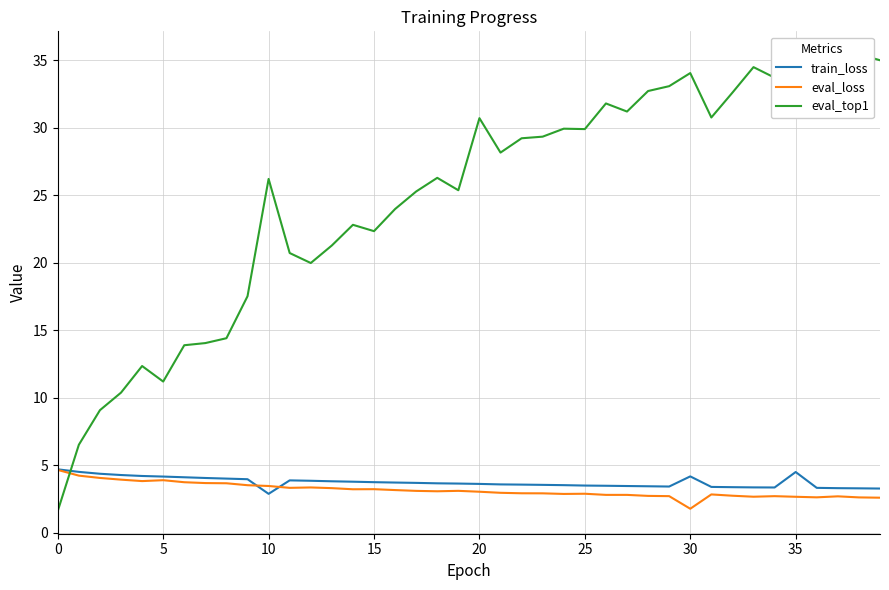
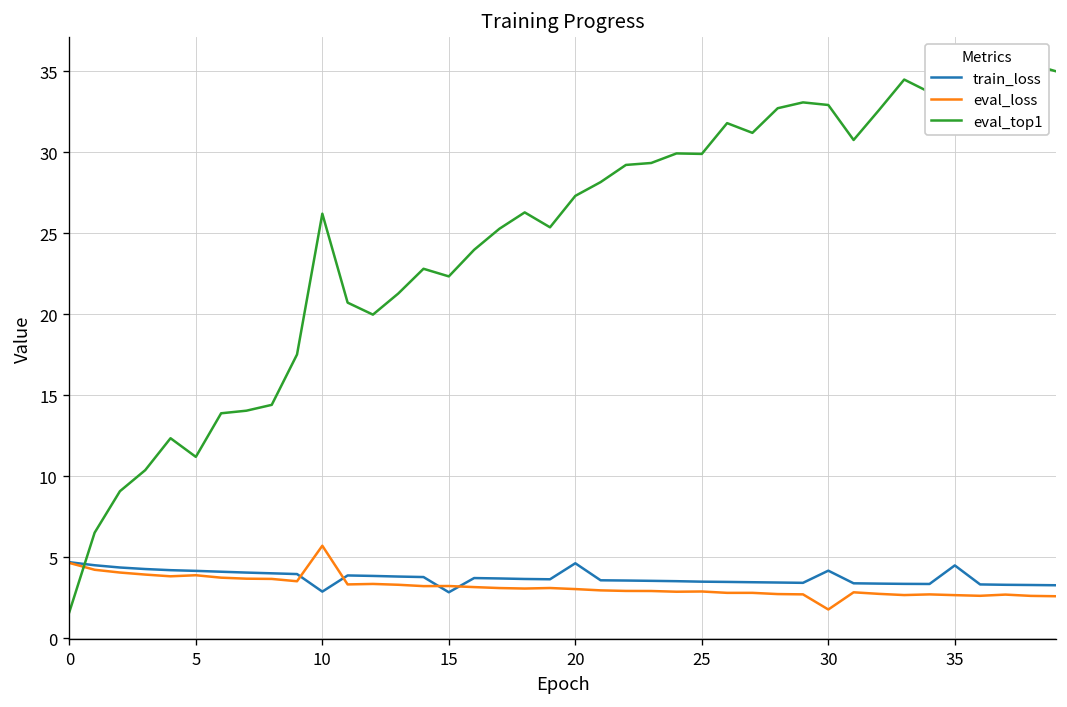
eval_loss, 10: 3.5 -> 5.7
train_loss, 15: 3.7 -> 2.8
train_loss, 20: 3.6 -> 4.6
eval_top1, 20: 30.7 -> 27.3
eval_top1, 30: 34.0 -> 32.9
